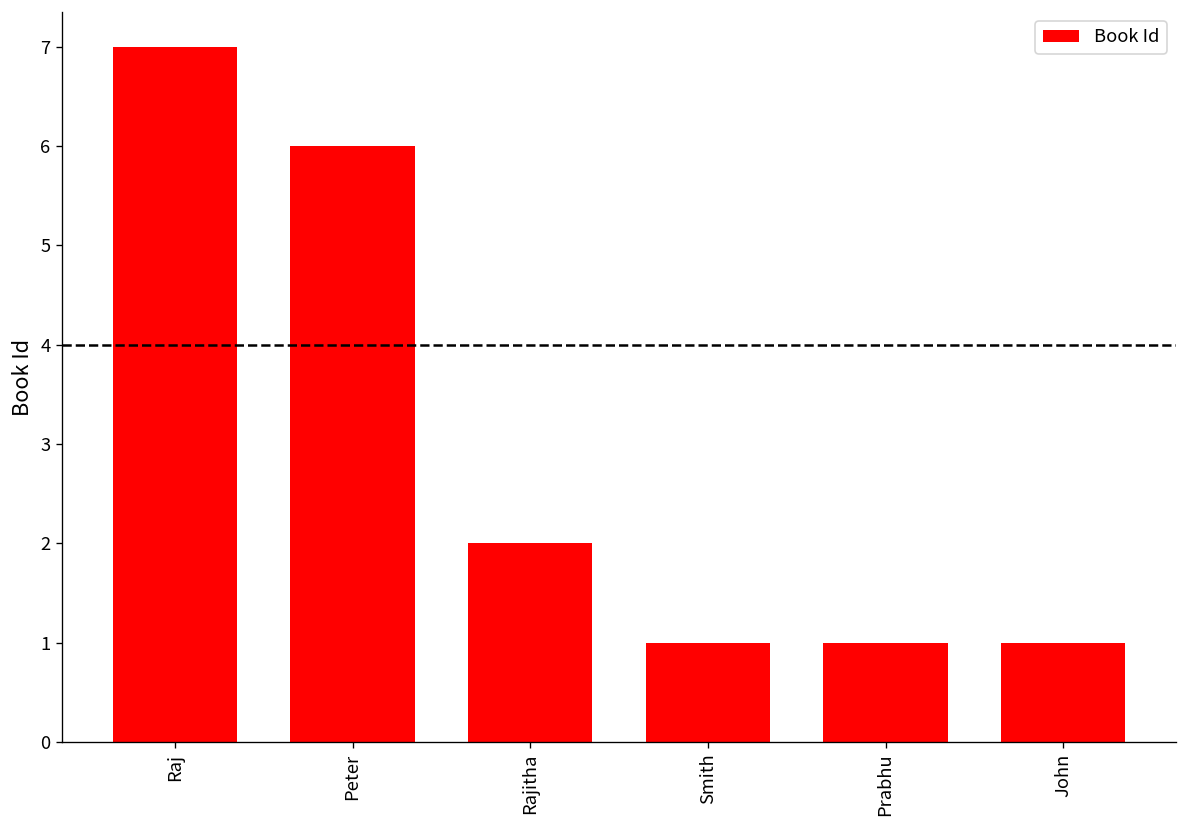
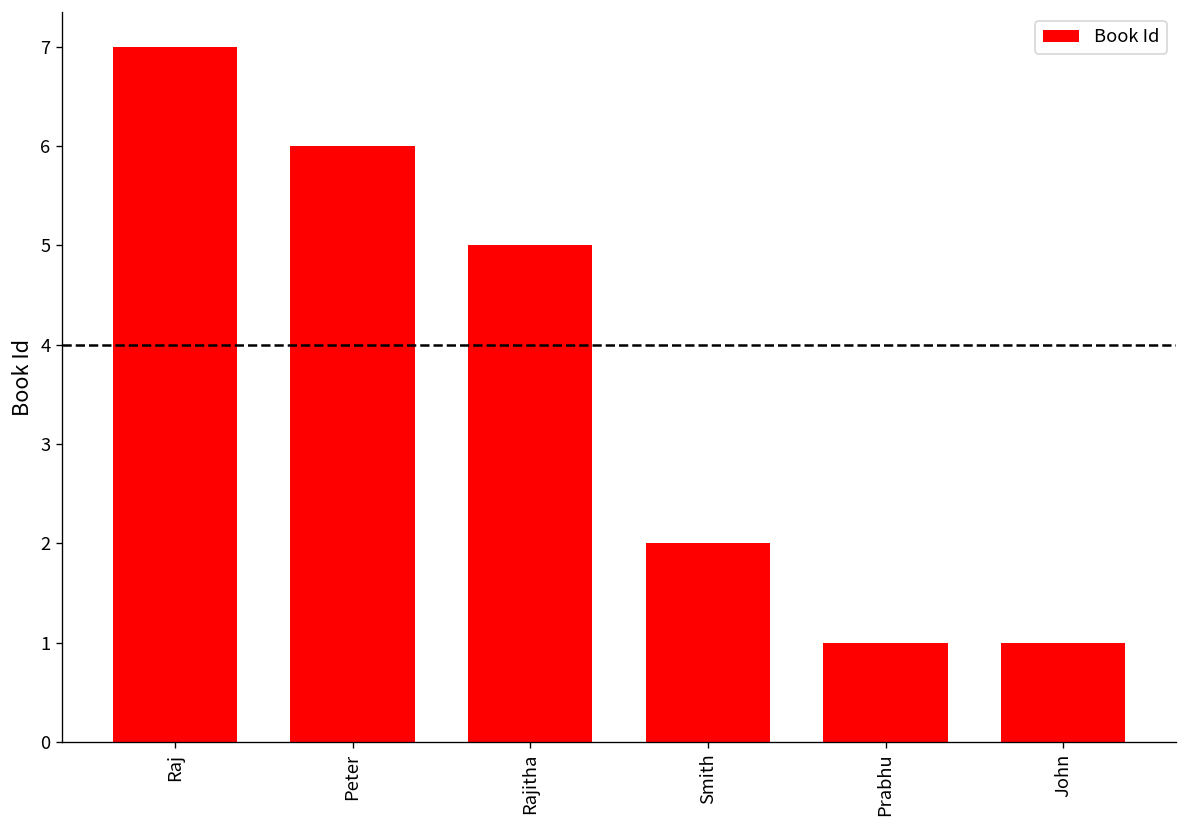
Rajitha: 2 -> 5
Smith: 1 -> 2
